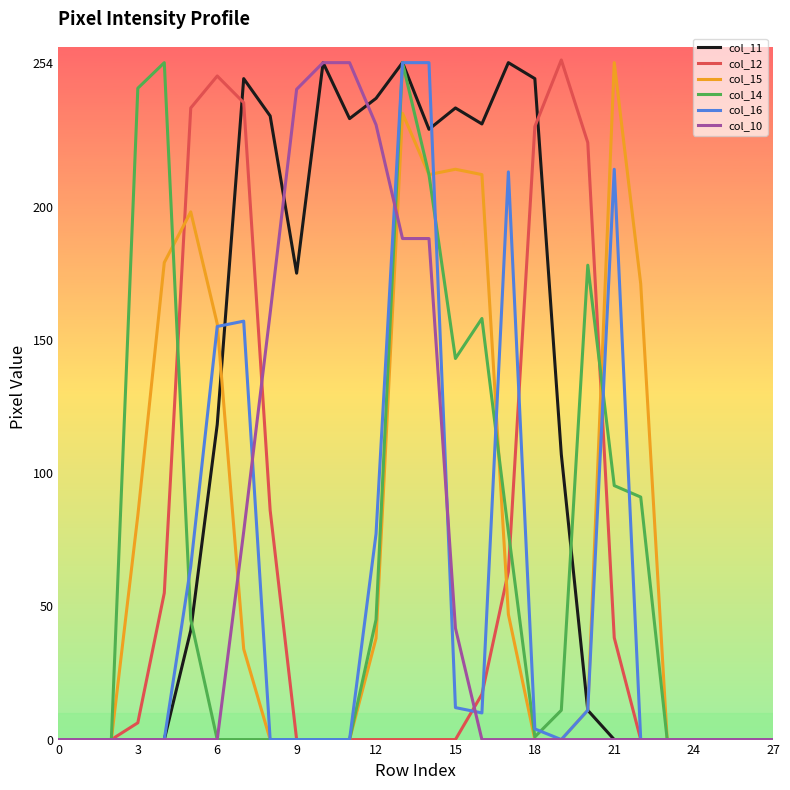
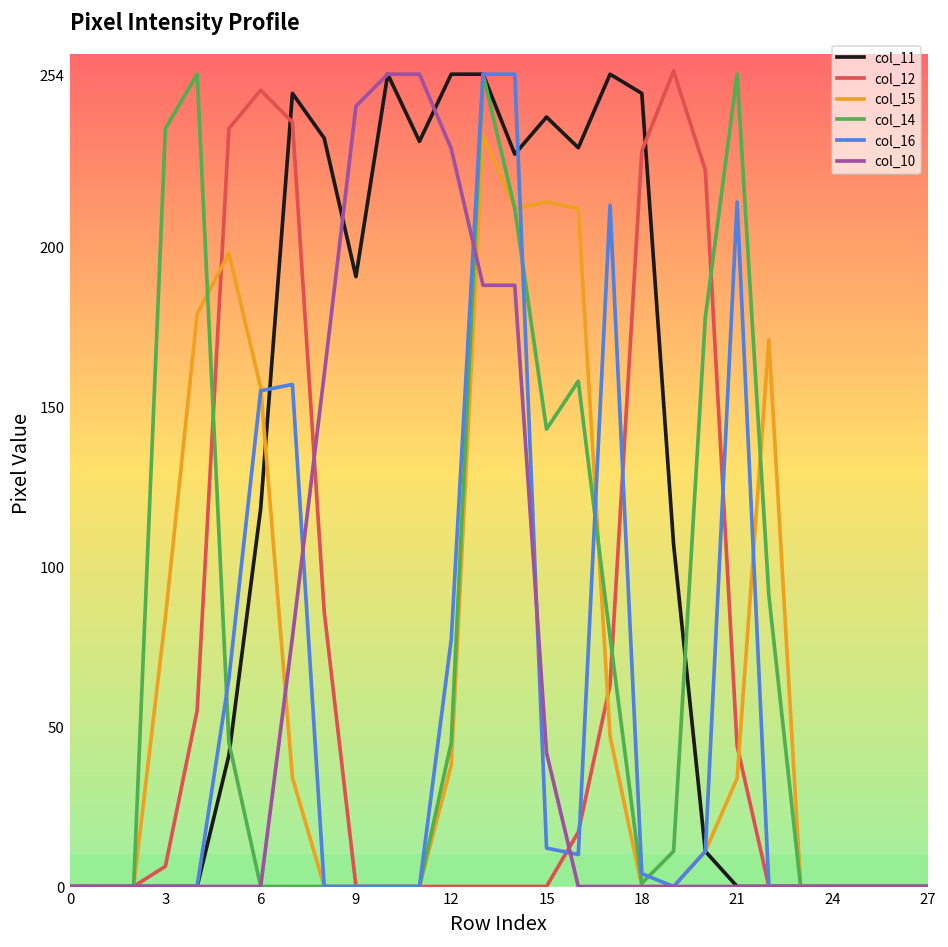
col_14, 3: 244 -> 237
col_11, 9: 175 -> 191
col_11, 12: 241 -> 254
col_11, 15: 237 -> 241
col_12, 21: 38 -> 44
col_15, 21: 254 -> 34
col_14, 21: 95 -> 254
